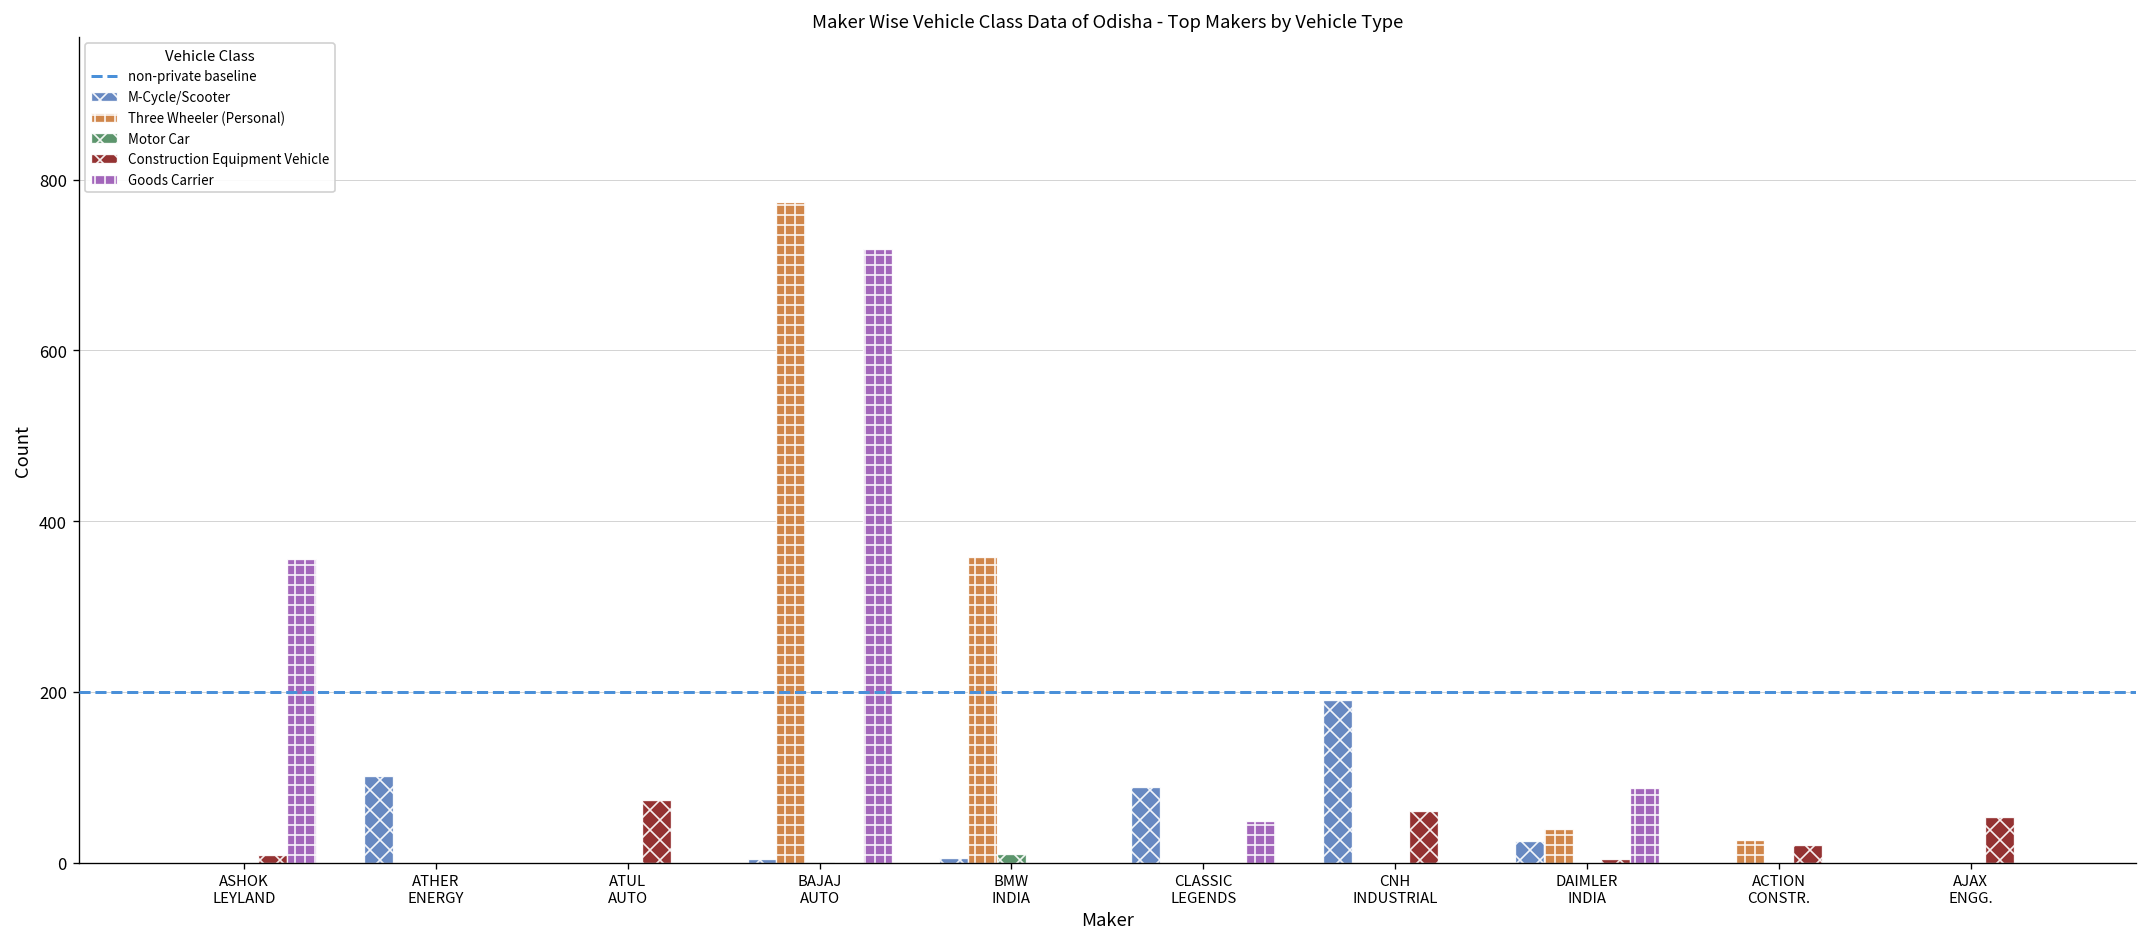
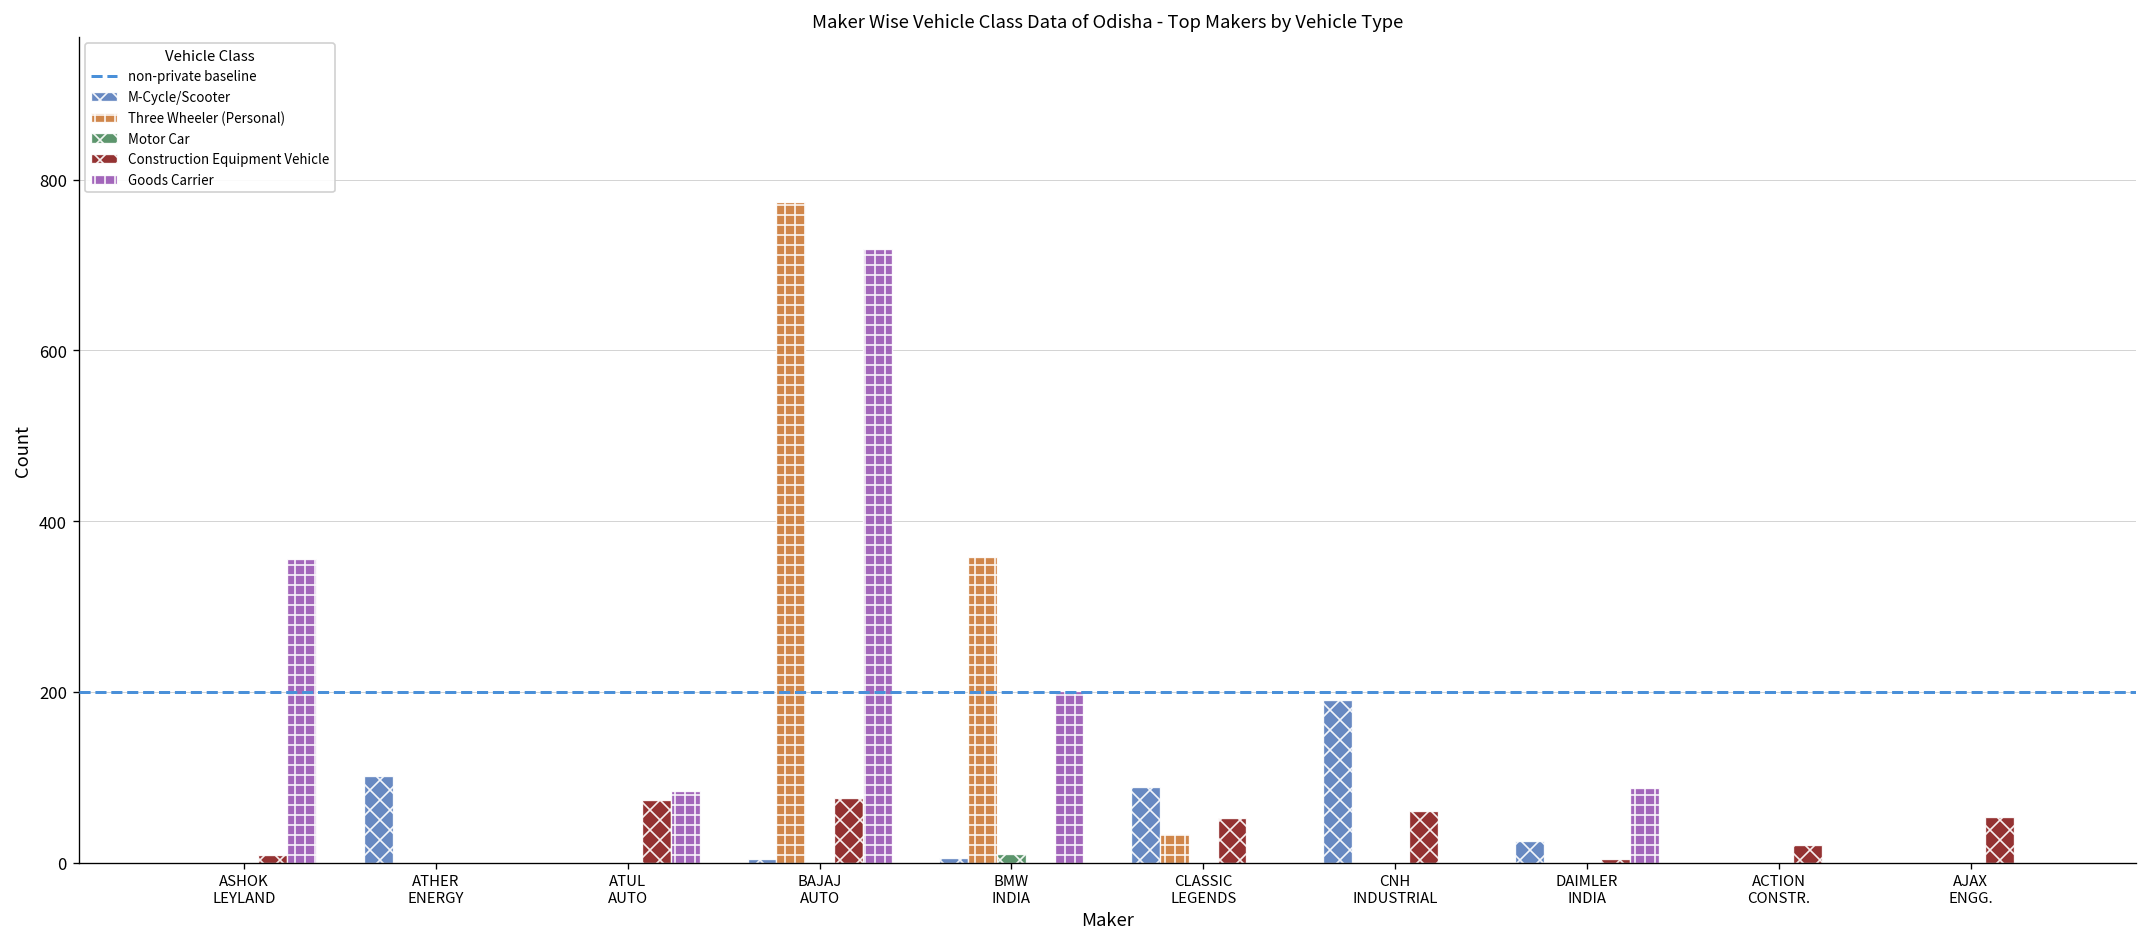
Goods Carrier, ATUL AUTO: 0 -> 80
Construction Equipment Vehicle, BAJAJ AUTO: 0 -> 80
Goods Carrier, BMW INDIA: 0 -> 200
Three Wheeler (Personal), CLASSIC LEGENDS: 0 -> 30
Construction Equipment Vehicle, CLASSIC LEGENDS: 0 -> 50
Goods Carrier, CLASSIC LEGENDS: 50 -> 0
Three Wheeler (Personal), DAIMLER INDIA: 40 -> 0
Three Wheeler (Personal), ACTION CONSTR.: 30 -> 0
